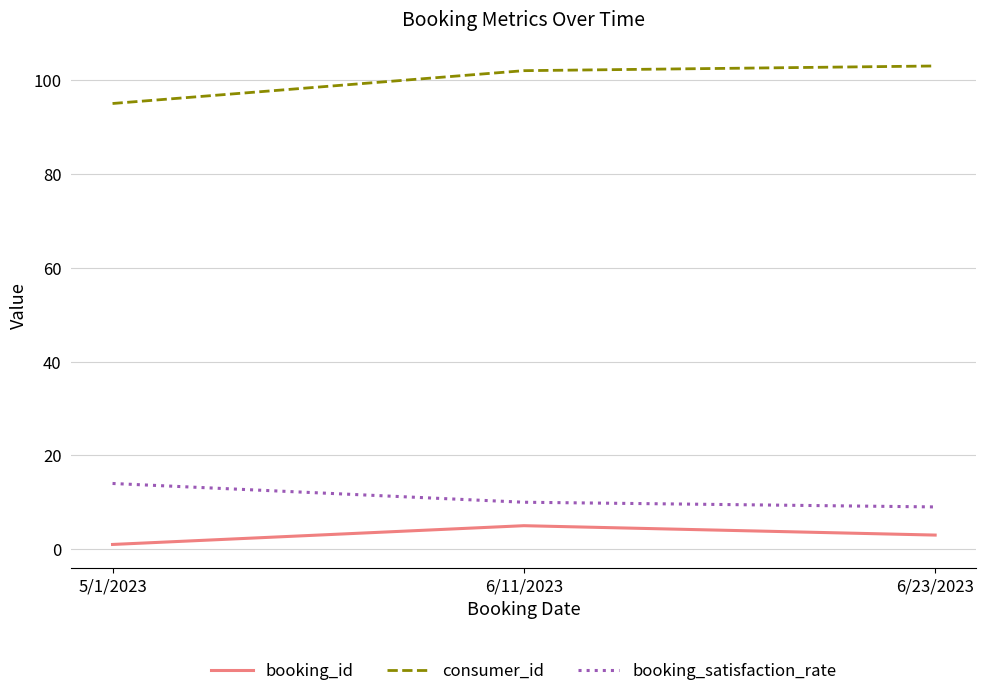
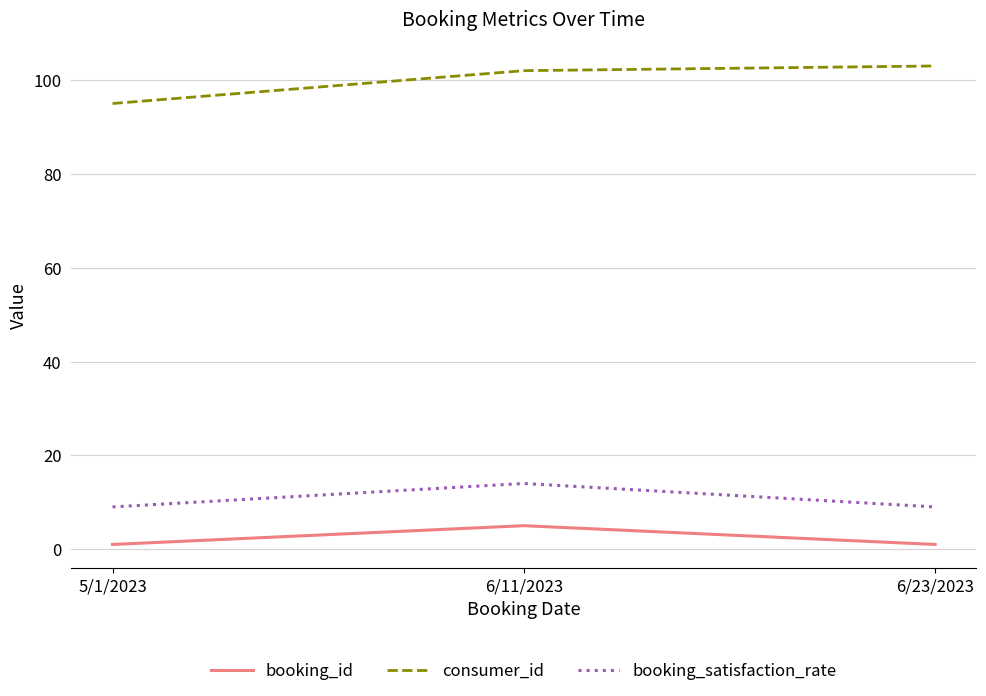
booking_satisfaction_rate, 5/1/2023: 14 -> 9
booking_satisfaction_rate, 6/11/2023: 10 -> 14
booking_id, 6/23/2023: 3 -> 1
